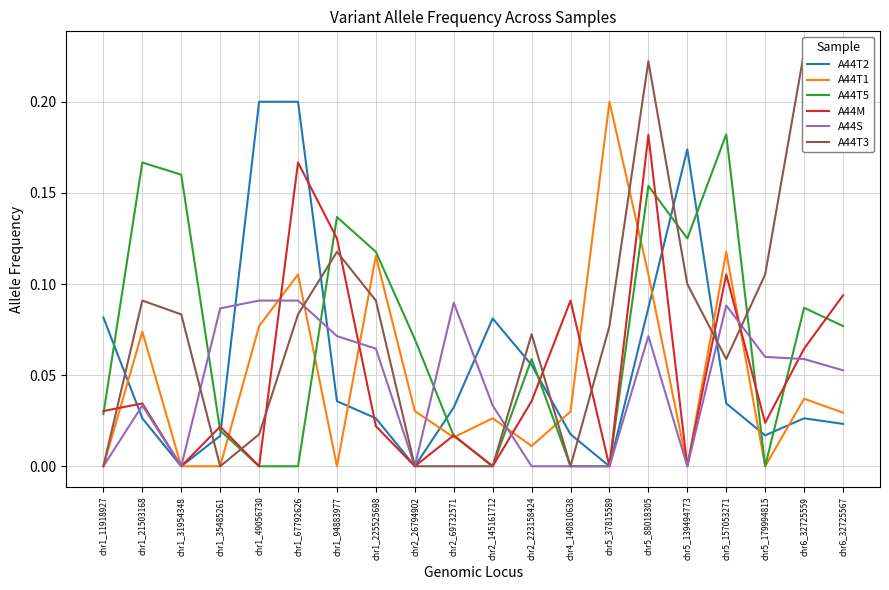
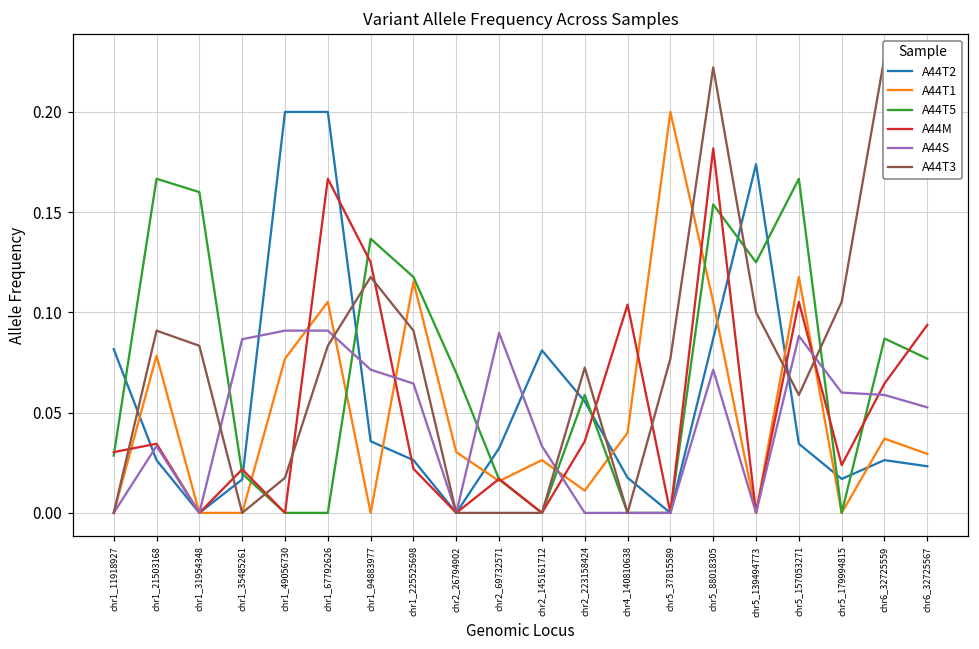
A44T1, chr1_21503168: 0.074 -> 0.078
A44T1, chr4_140810638: 0.03 -> 0.04
A44M, chr4_140810638: 0.091 -> 0.104
A44T5, chr5_157053271: 0.182 -> 0.167
